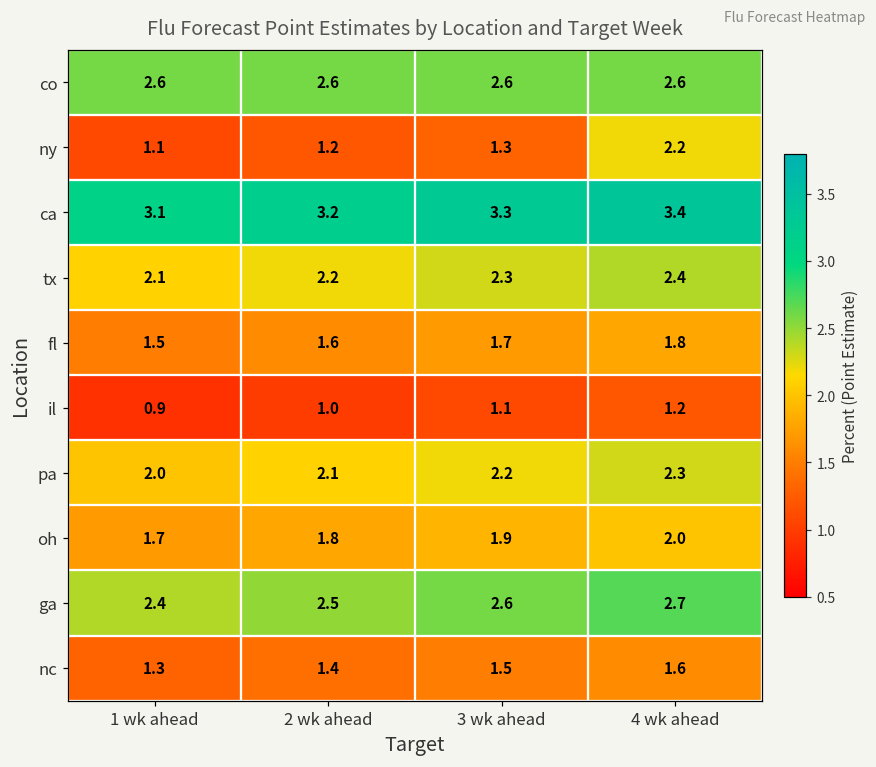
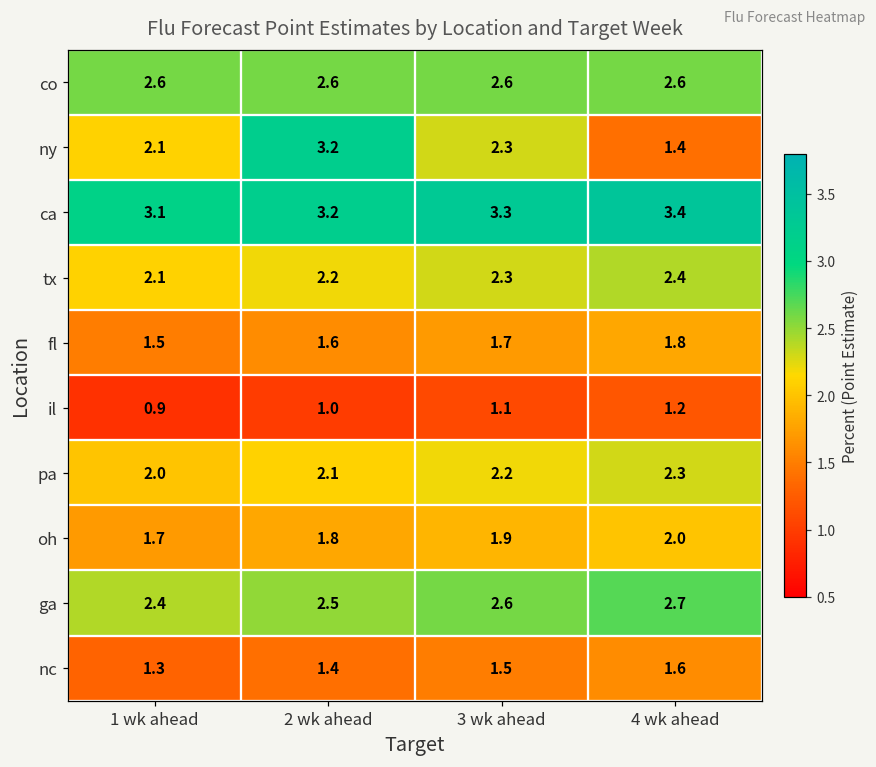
ny, 1 wk ahead: 1.1 -> 2.1
ny, 2 wk ahead: 1.2 -> 3.2
ny, 3 wk ahead: 1.3 -> 2.3
ny, 4 wk ahead: 2.2 -> 1.4
